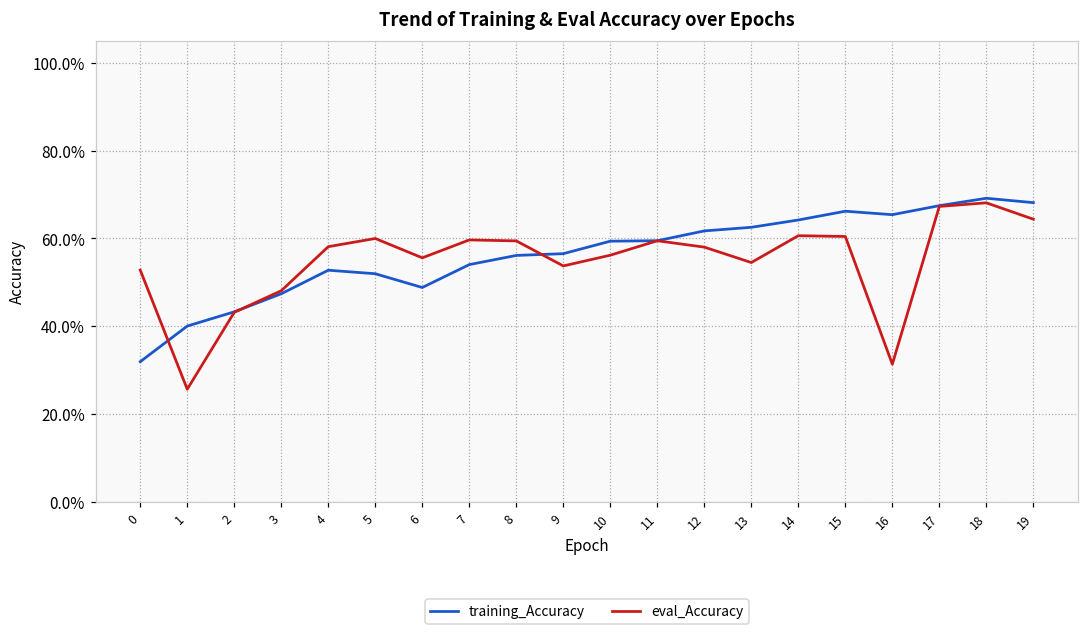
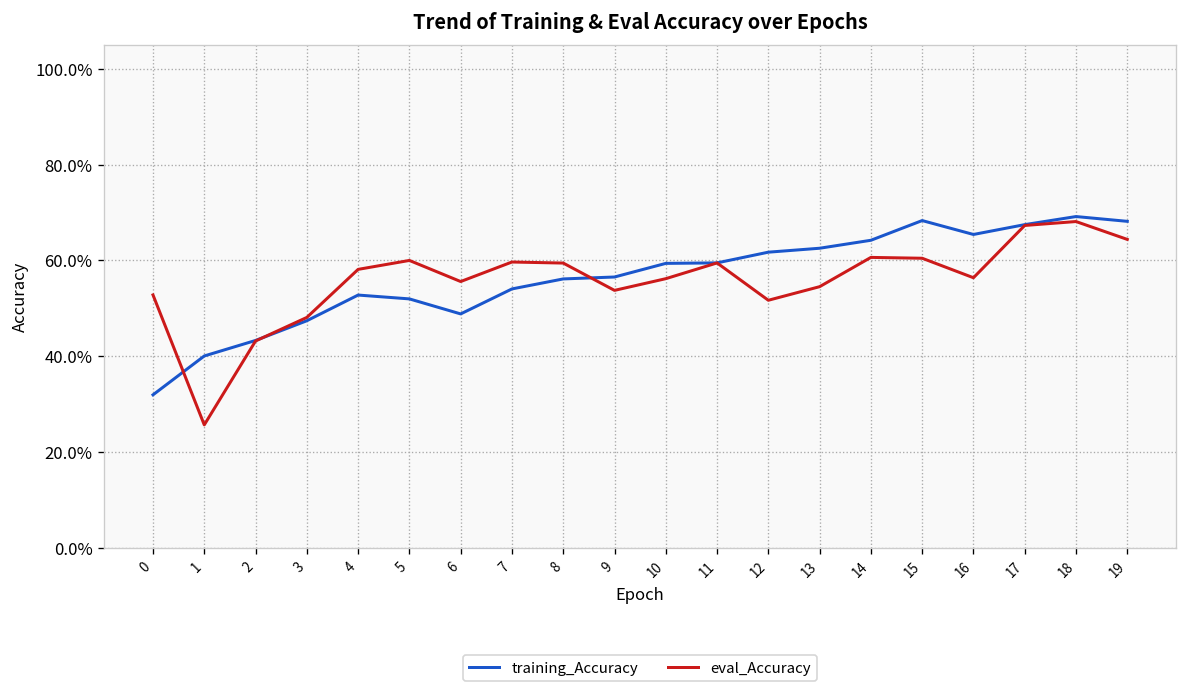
eval_Accuracy, 12: 58% -> 52%
training_Accuracy, 15: 66% -> 68%
eval_Accuracy, 16: 31% -> 56%
